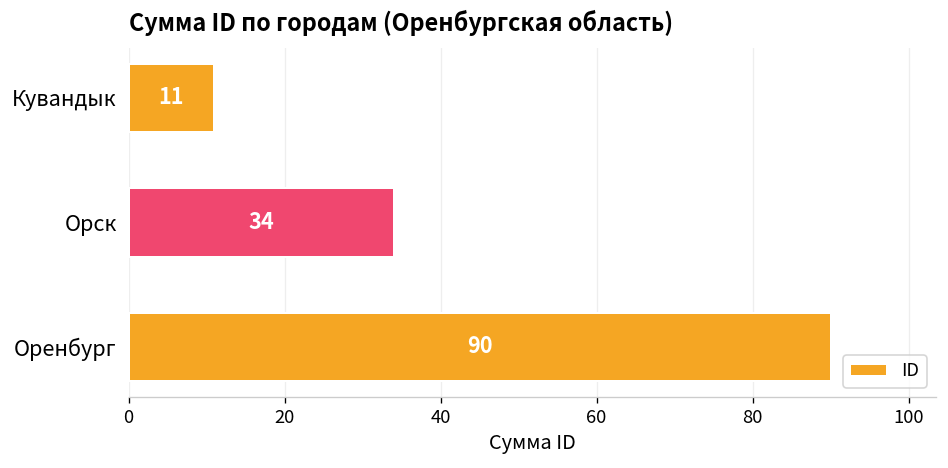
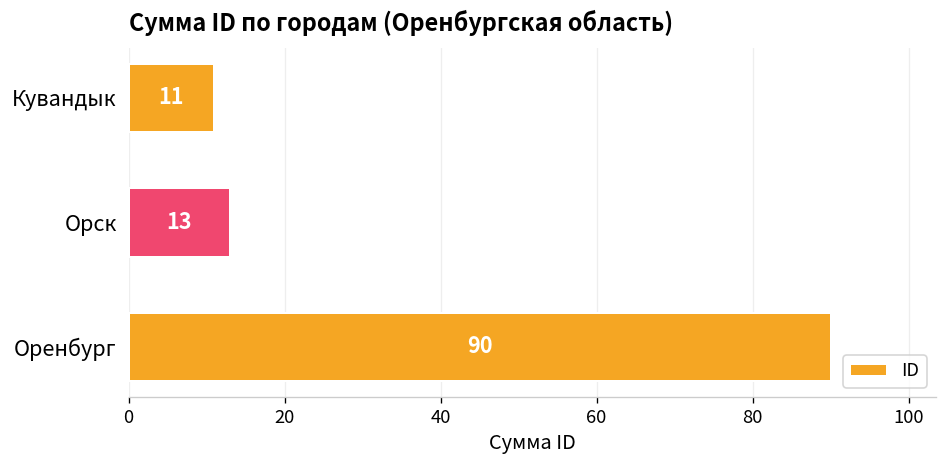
Орск: 34 -> 13
